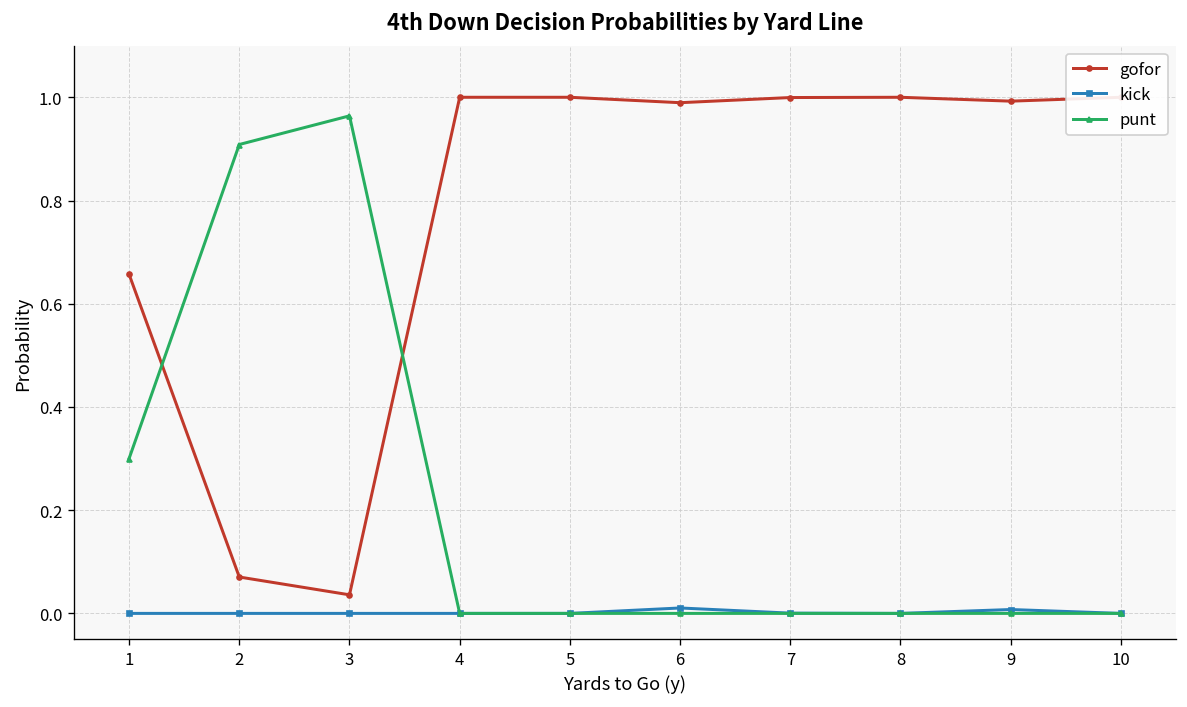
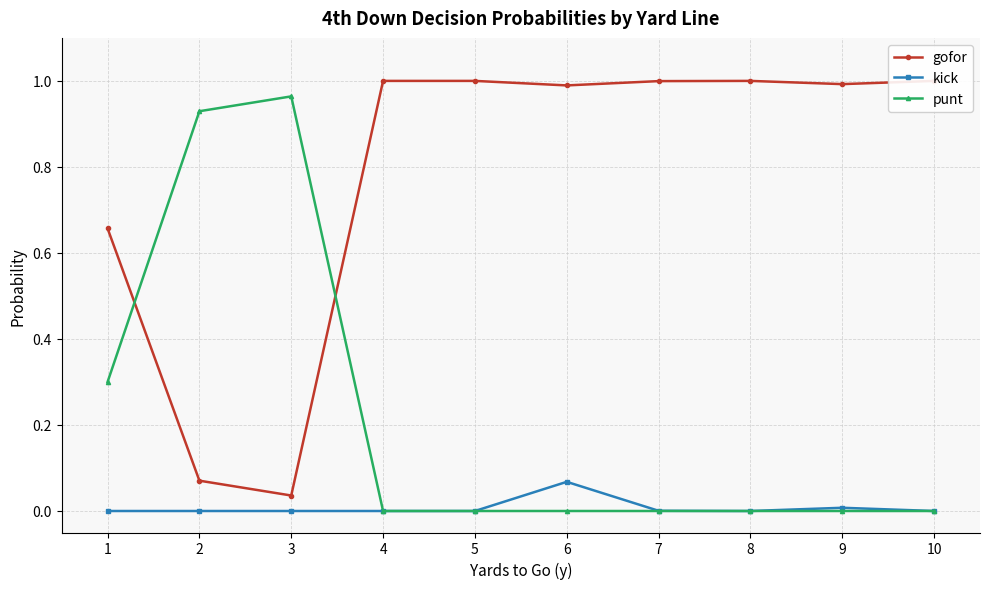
punt, 2: 0.91 -> 0.93
kick, 6: 0.01 -> 0.07
